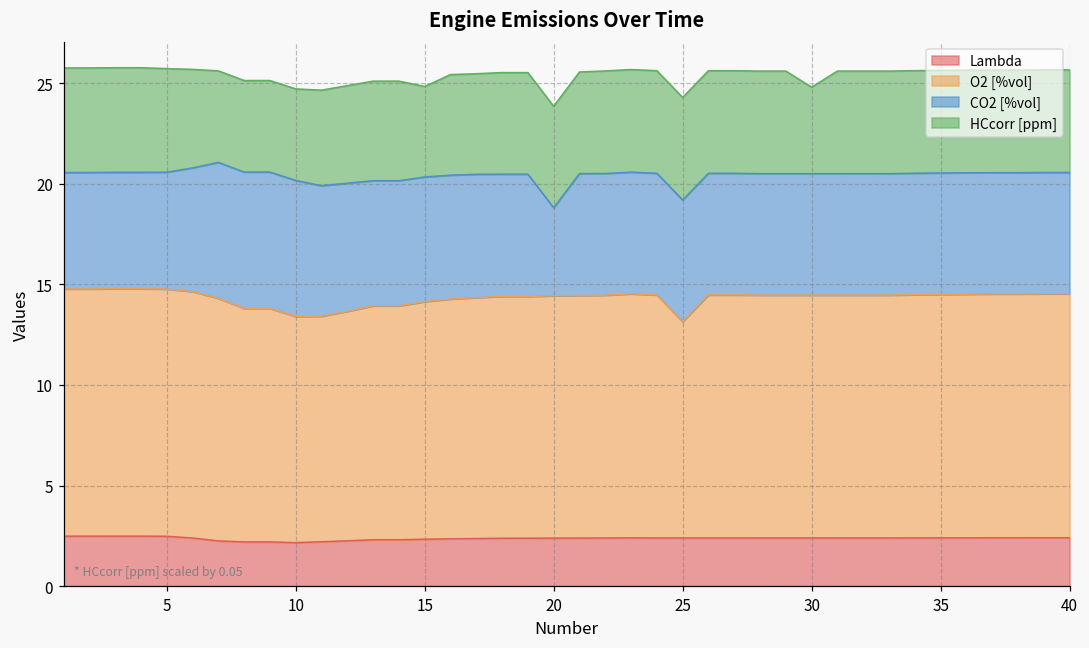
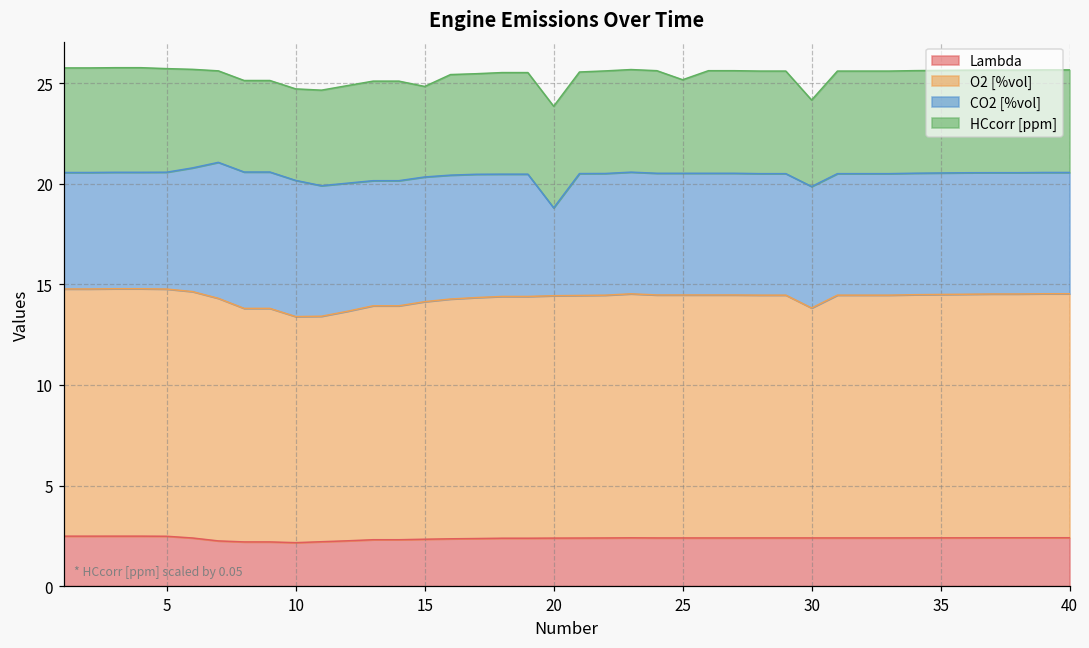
O2 [%vol], 25: 10.8 -> 12.1
HCcorr [ppm], 25: 5.1 -> 4.6
O2 [%vol], 30: 12.1 -> 11.4
